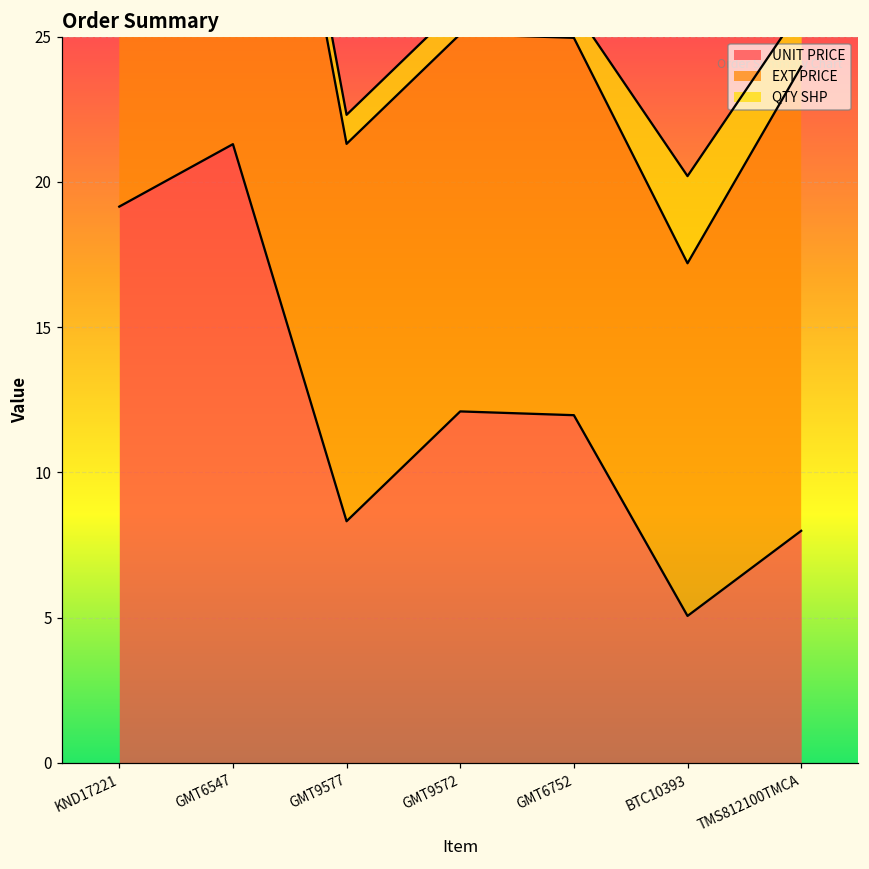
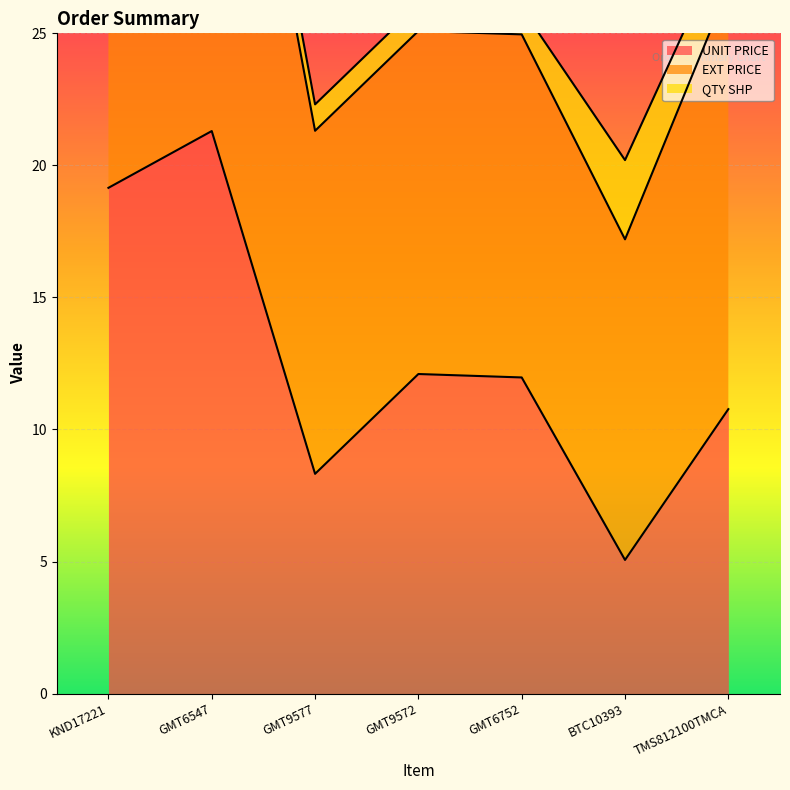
UNIT PRICE, TMS812100TMCA: 8.0 -> 10.8
